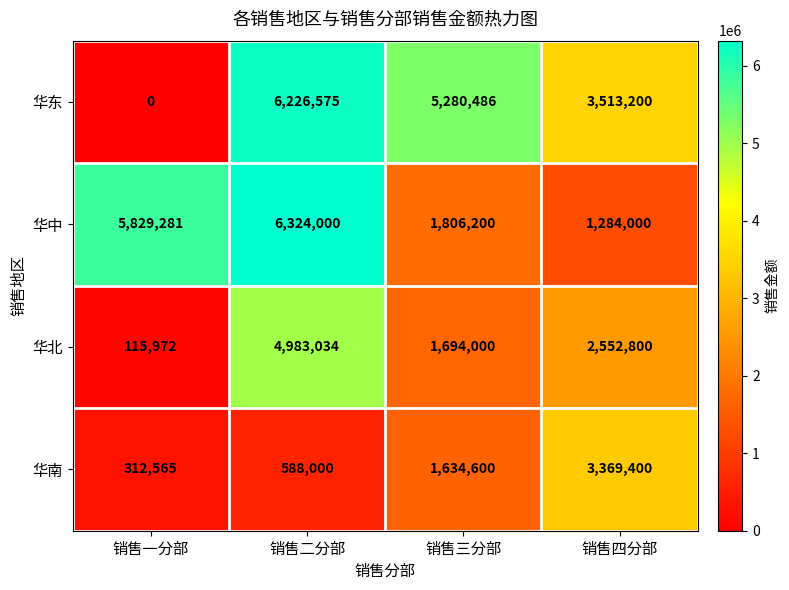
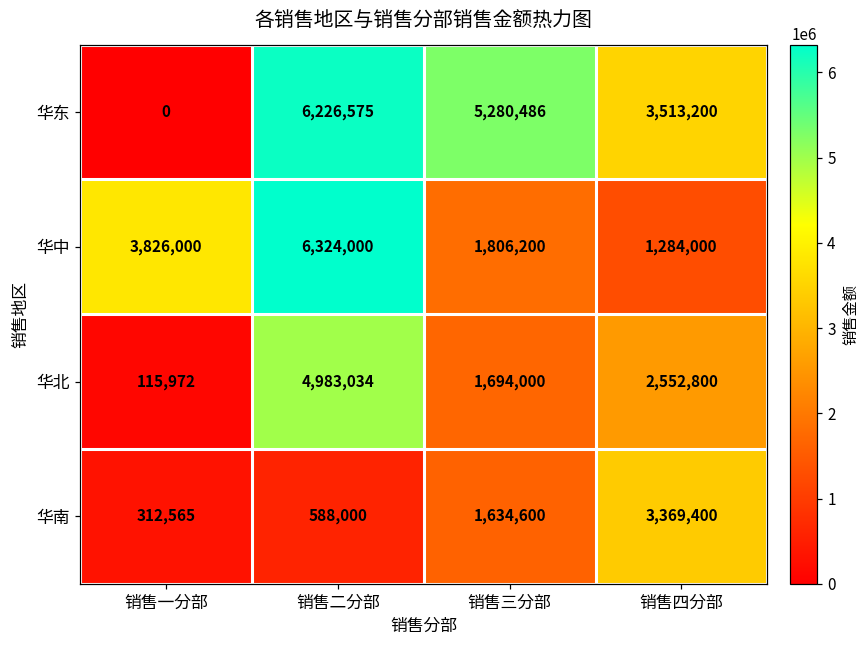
华中, 销售一分部: 5,829,281 -> 3,826,000
